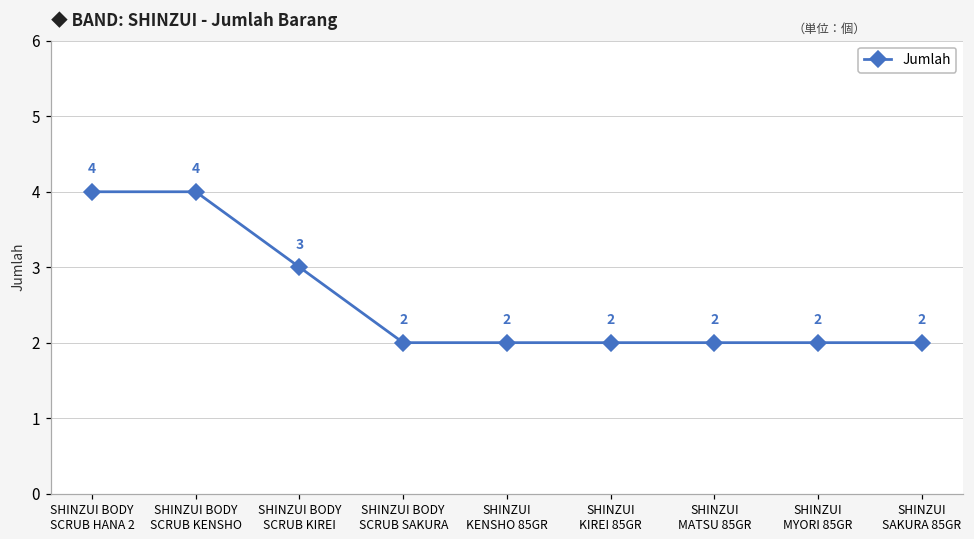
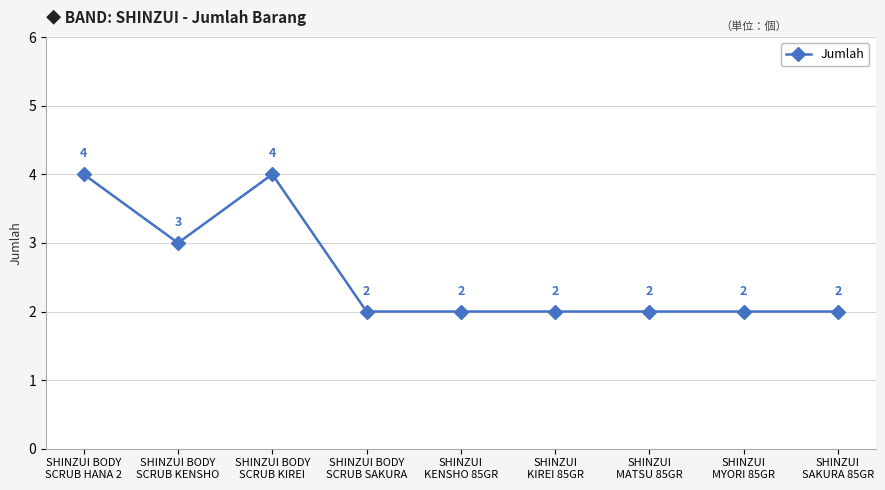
SHINZUI BODY SCRUB KENSHO: 4 -> 3
SHINZUI BODY SCRUB KIREI: 3 -> 4
